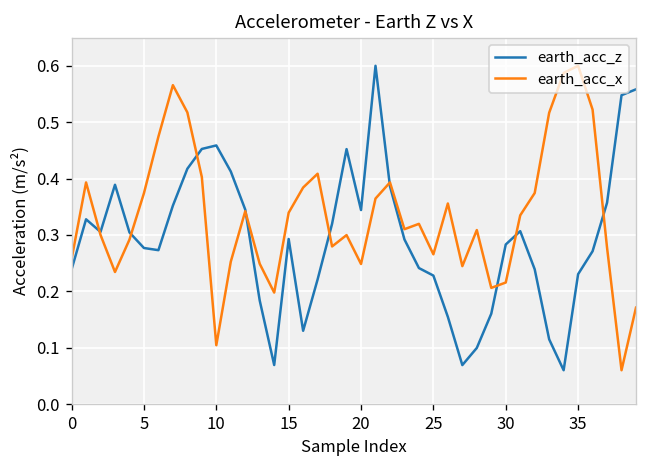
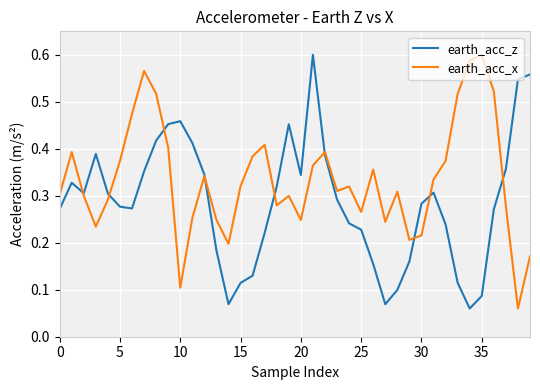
earth_acc_z, 0: 0.24 -> 0.27
earth_acc_x, 0: 0.26 -> 0.30
earth_acc_z, 15: 0.29 -> 0.11
earth_acc_x, 15: 0.34 -> 0.32
earth_acc_z, 35: 0.23 -> 0.09
